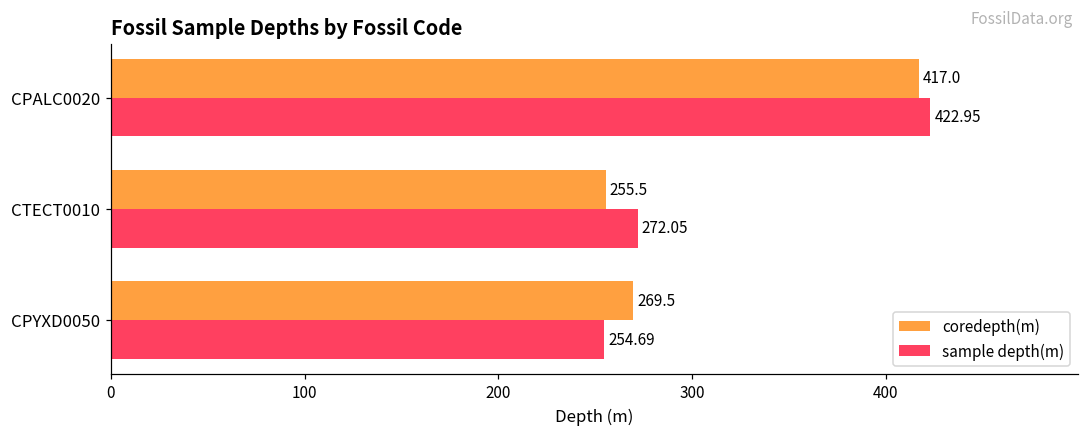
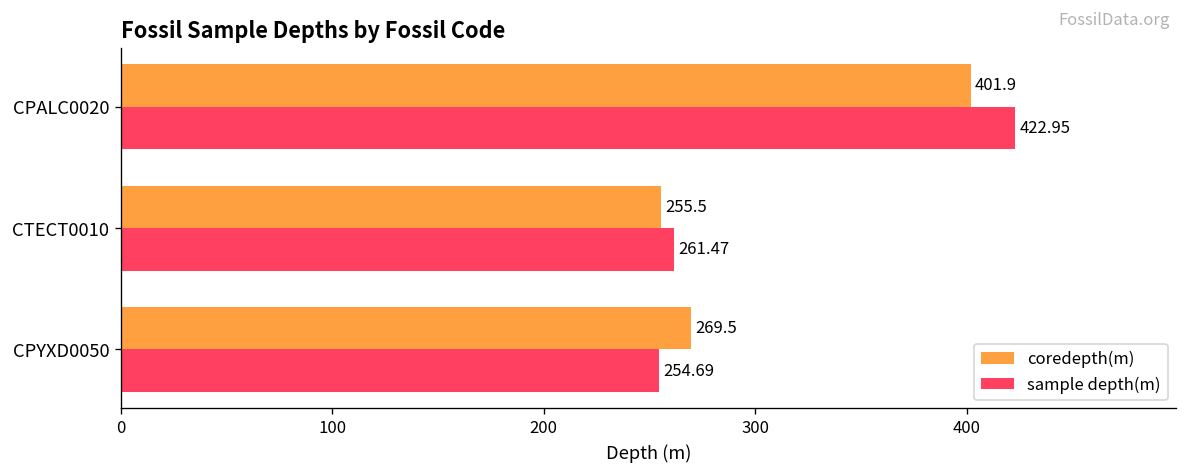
coredepth(m), CPALC0020: 417.0 -> 401.9
sample depth(m), CTECT0010: 272.05 -> 261.47
